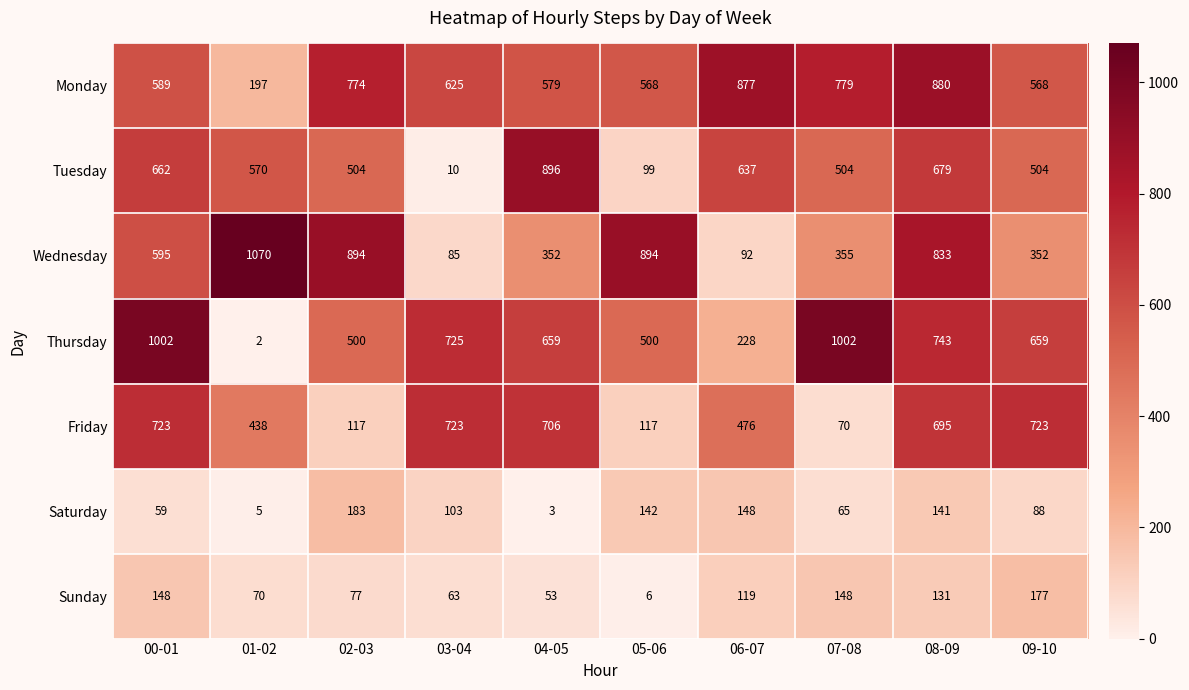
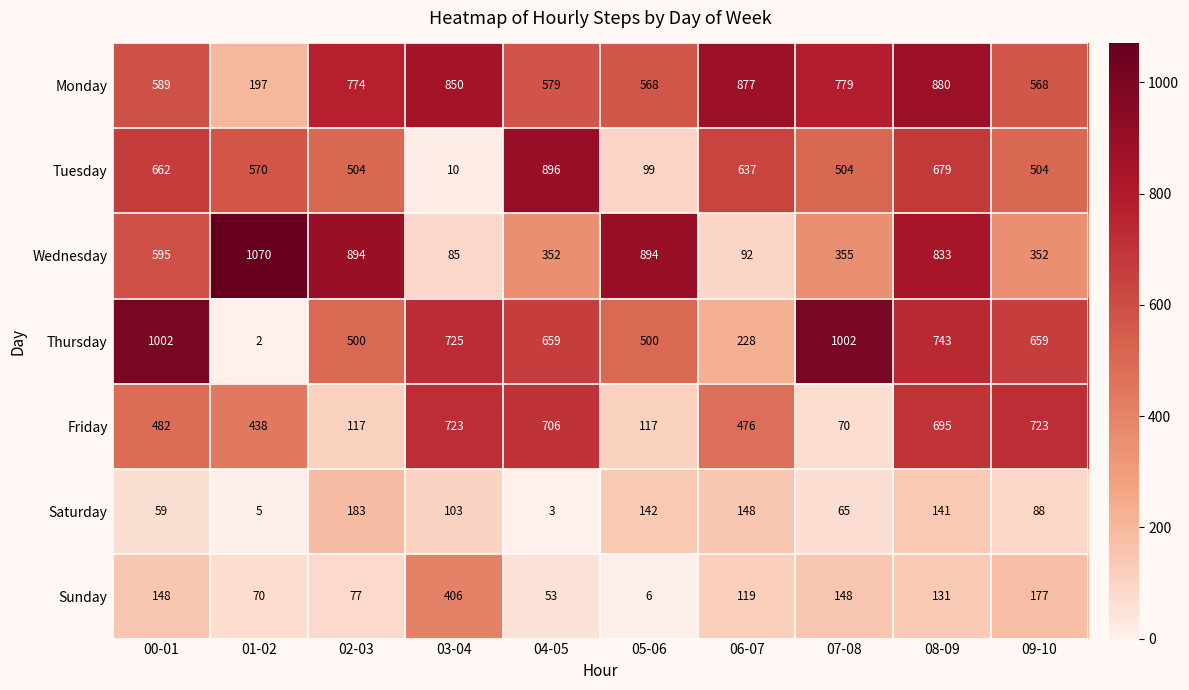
Monday, 03-04: 625 -> 850
Friday, 00-01: 723 -> 482
Sunday, 03-04: 63 -> 406
